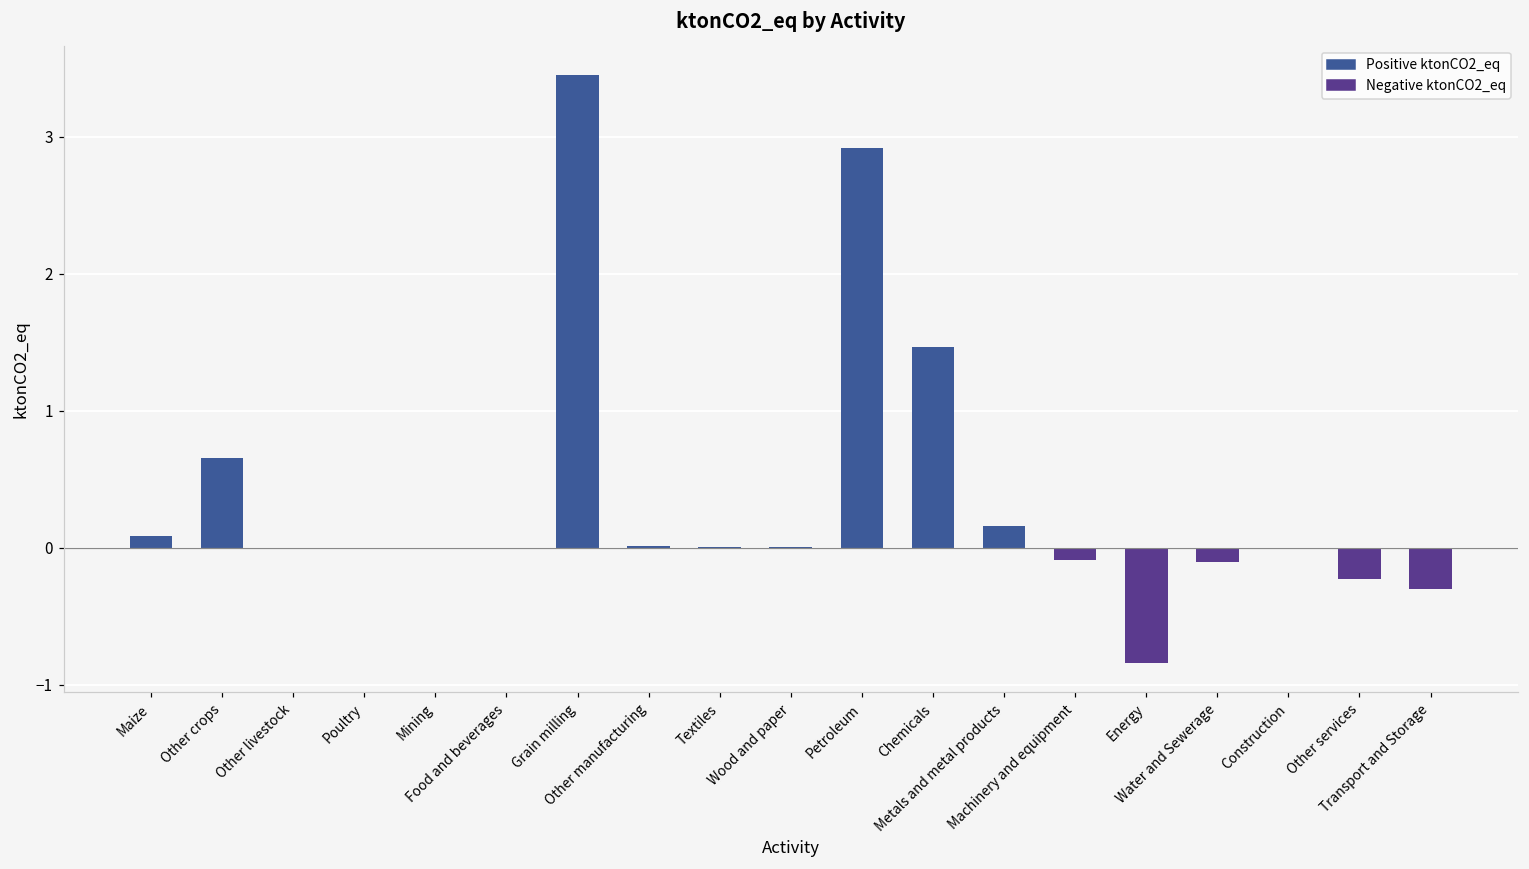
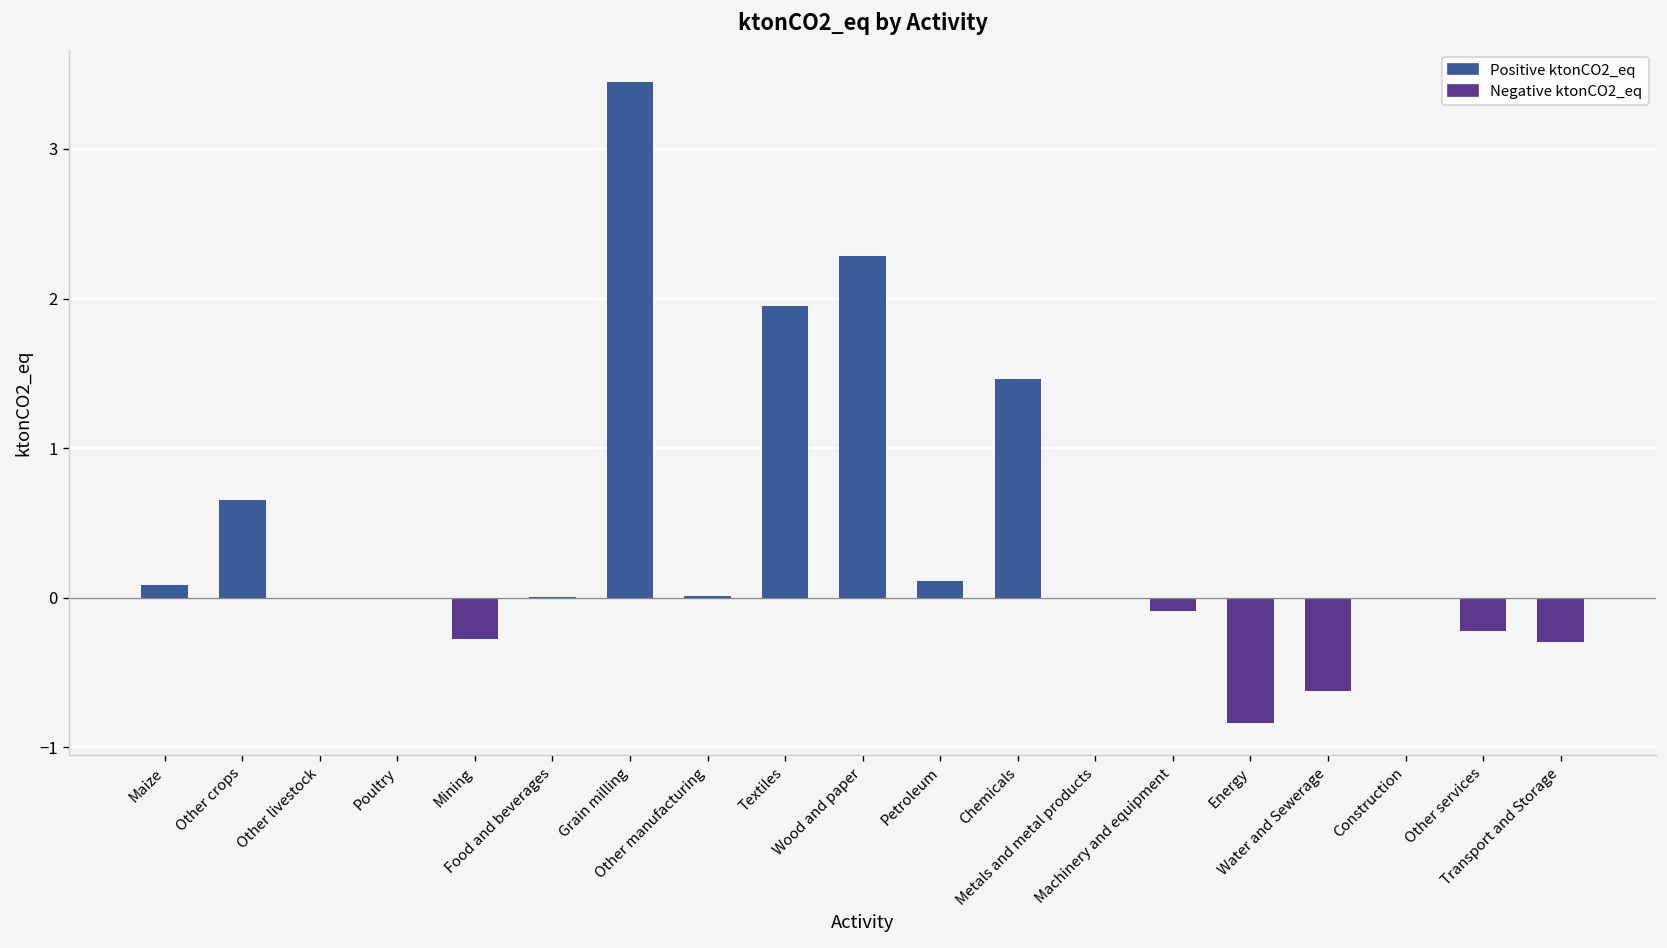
Mining: 0.00 -> -0.28
Textiles: 0.00 -> 1.95
Wood and paper: 0.00 -> 2.28
Petroleum: 2.92 -> 0.11
Metals and metal products: 0.16 -> 0.00
Water and Sewerage: -0.10 -> -0.63
